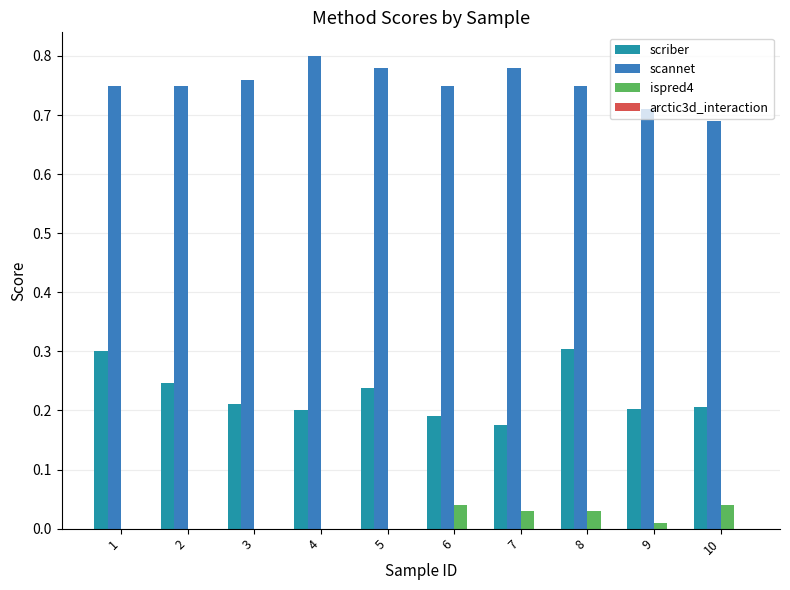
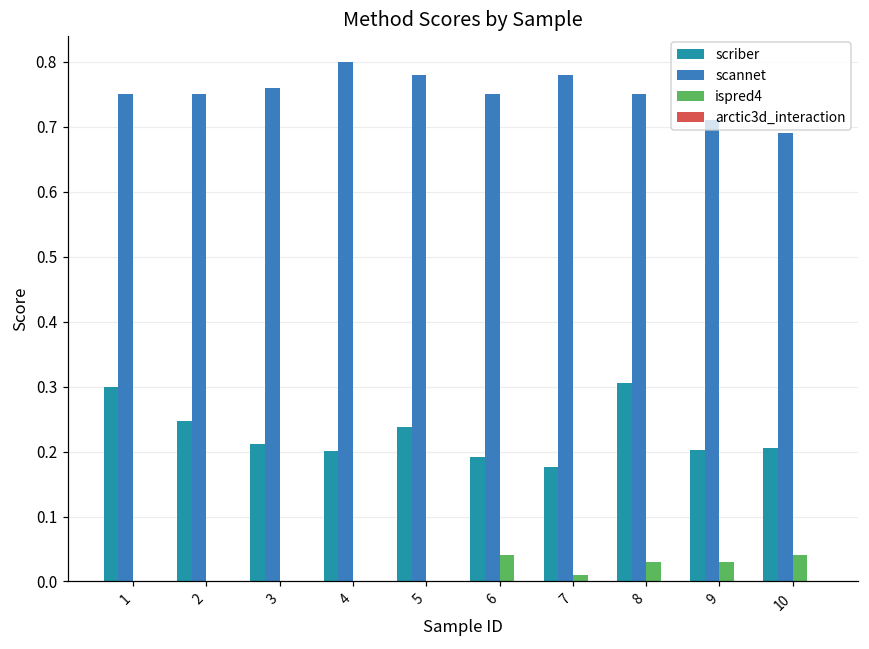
ispred4, 7: 0.03 -> 0.01
ispred4, 9: 0.01 -> 0.03
